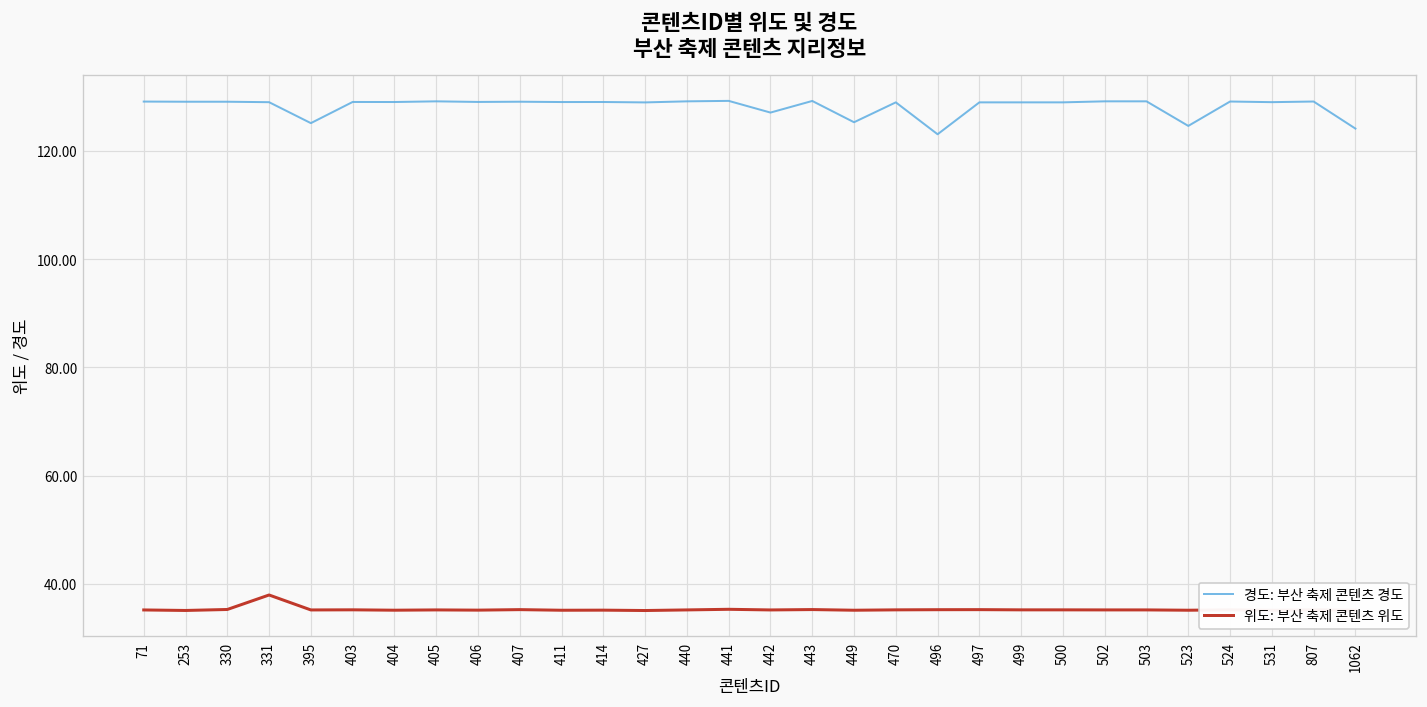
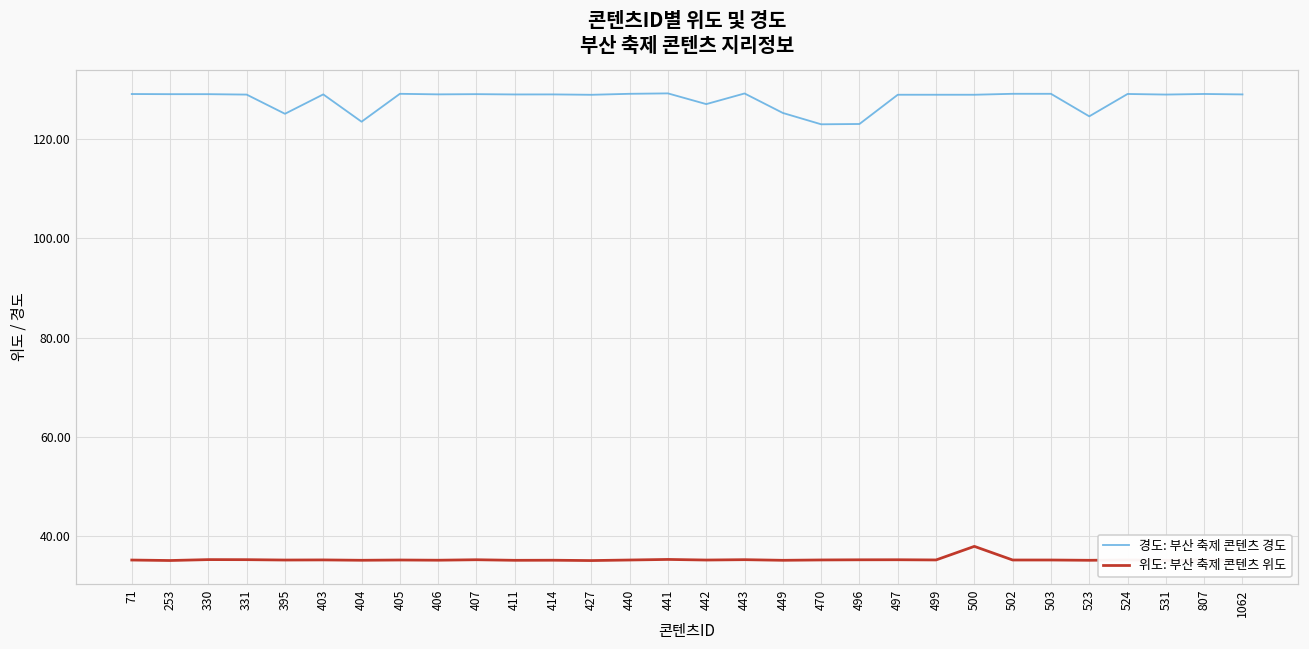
위도: 부산 축제 콘텐츠 위도, 331: 38 -> 35
경도: 부산 축제 콘텐츠 경도, 404: 129 -> 124
경도: 부산 축제 콘텐츠 경도, 470: 129 -> 123
위도: 부산 축제 콘텐츠 위도, 500: 35 -> 38
경도: 부산 축제 콘텐츠 경도, 1062: 124 -> 129
